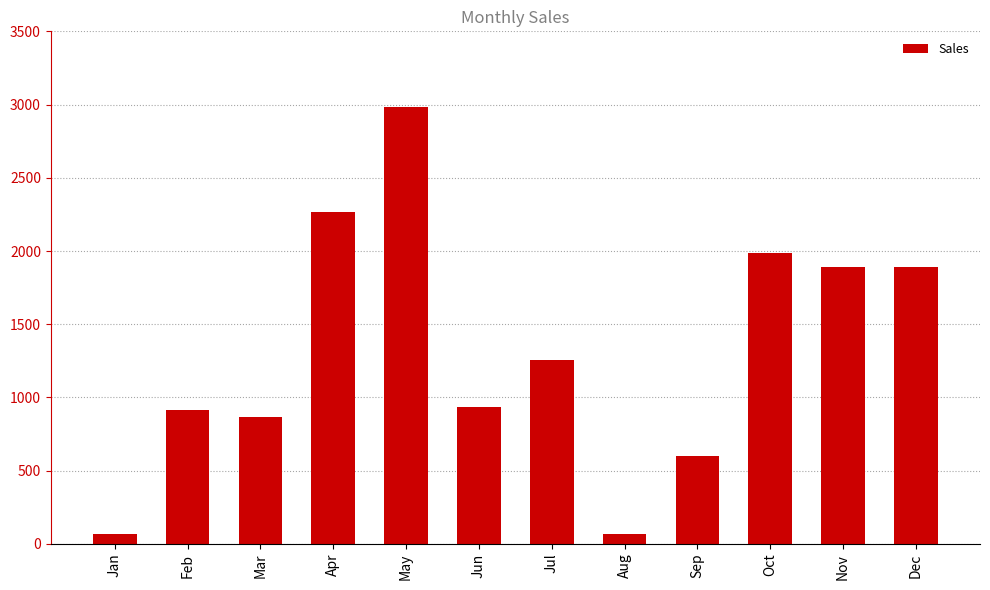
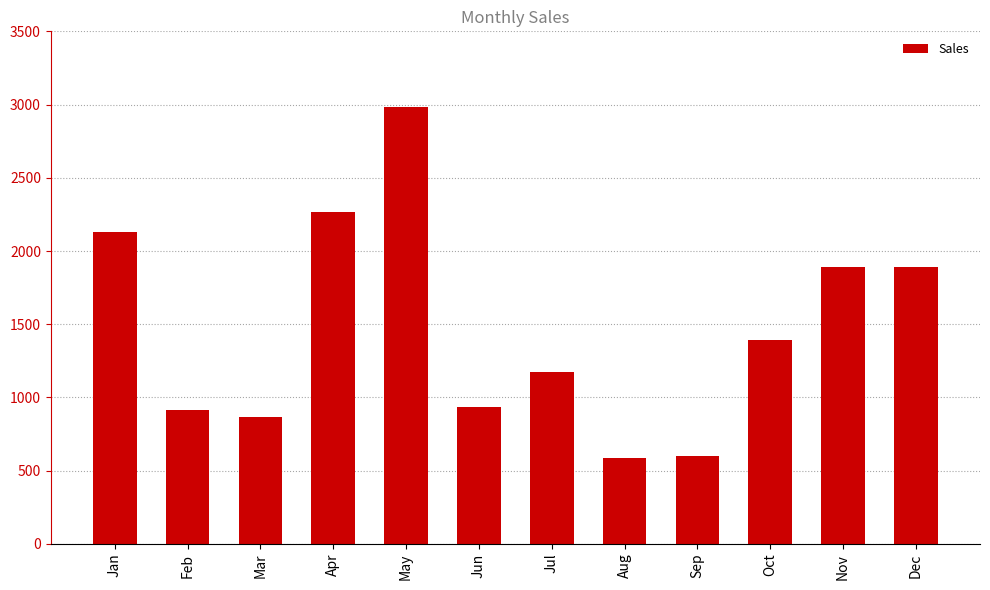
Jan: 70 -> 2130
Jul: 1260 -> 1180
Aug: 70 -> 590
Oct: 1990 -> 1390
